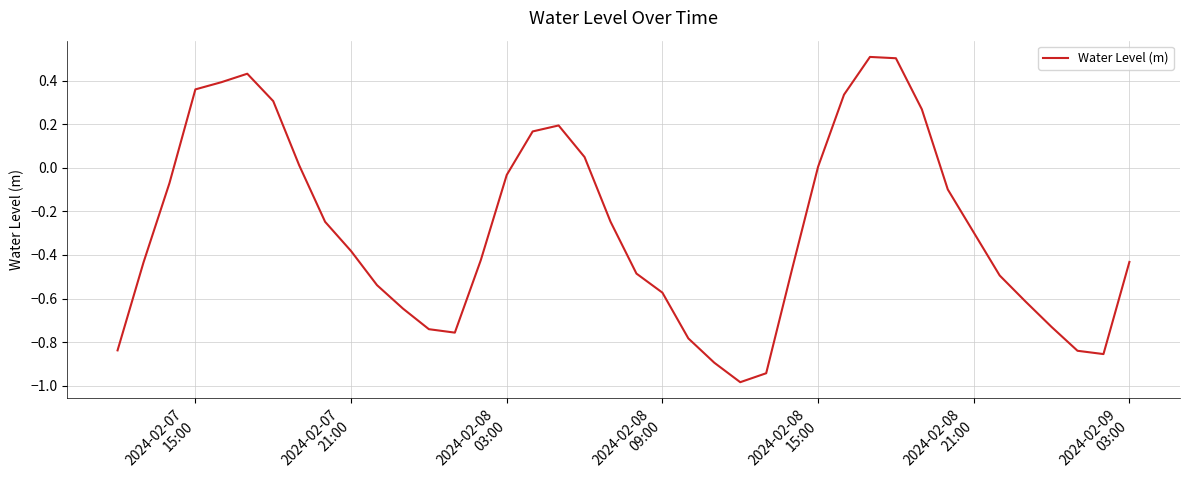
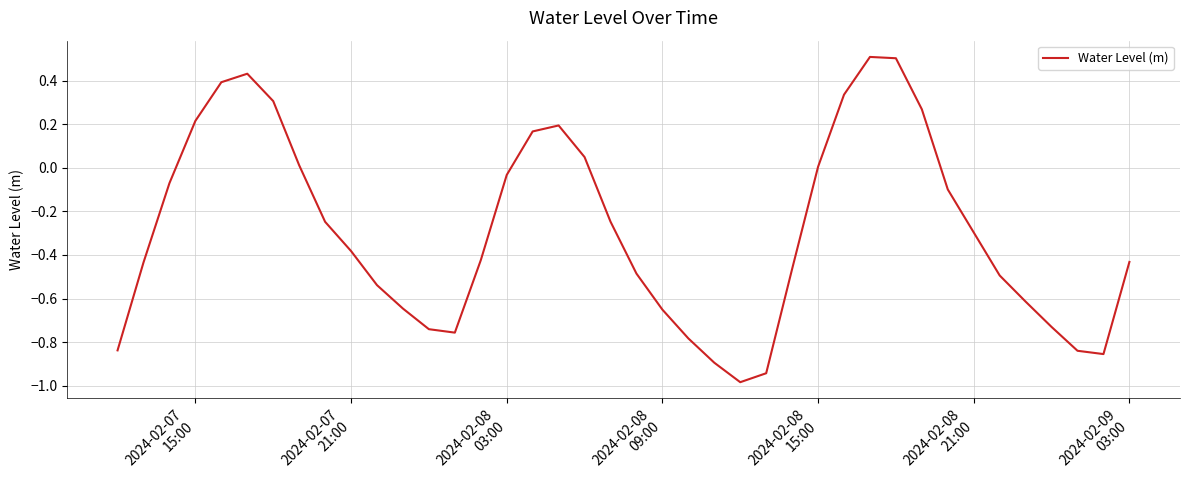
2024-02-07 15:00: 0.36 -> 0.22
2024-02-08 09:00: -0.57 -> -0.65
